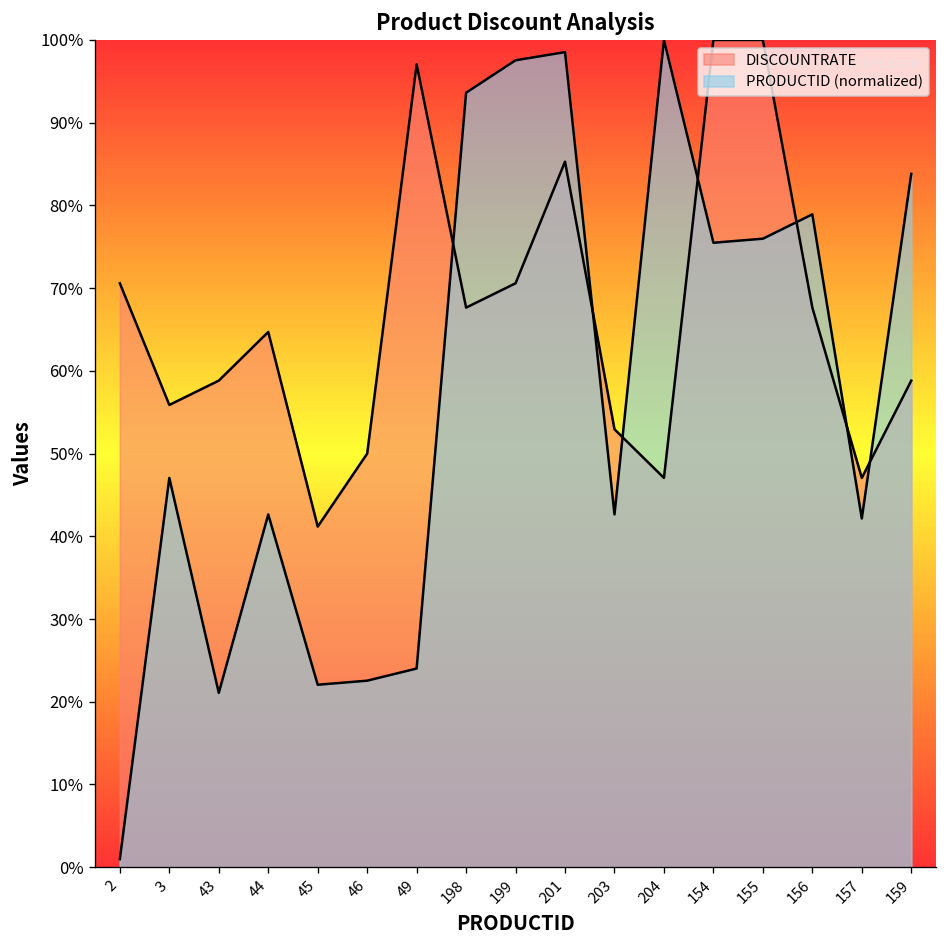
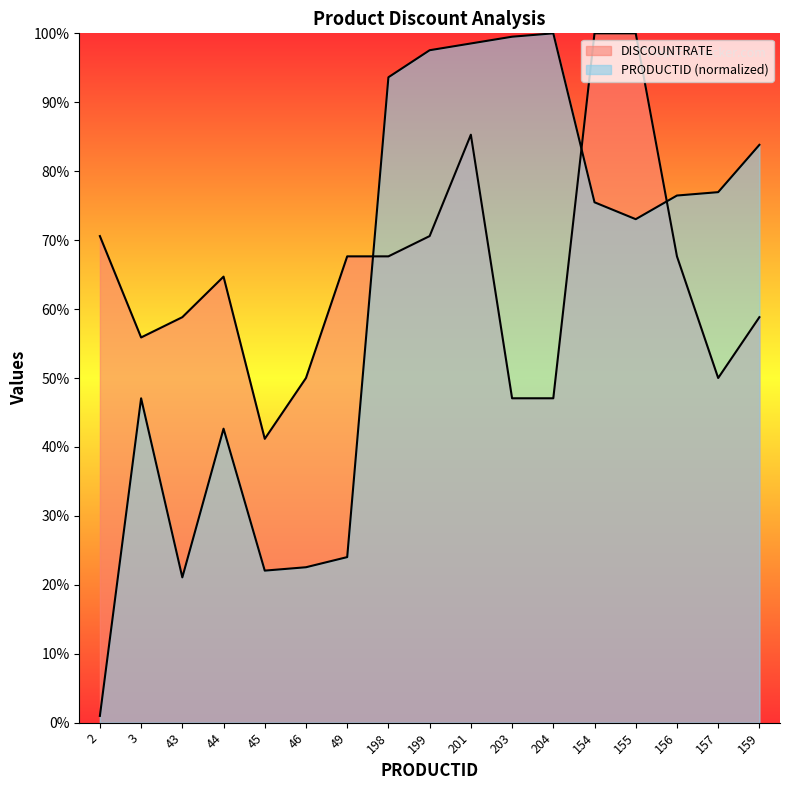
DISCOUNTRATE, 49: 97% -> 68%
DISCOUNTRATE, 203: 53% -> 47%
PRODUCTID (normalized), 203: 43% -> 100%
PRODUCTID (normalized), 155: 76% -> 73%
PRODUCTID (normalized), 156: 79% -> 76%
DISCOUNTRATE, 157: 47% -> 50%
PRODUCTID (normalized), 157: 42% -> 77%
